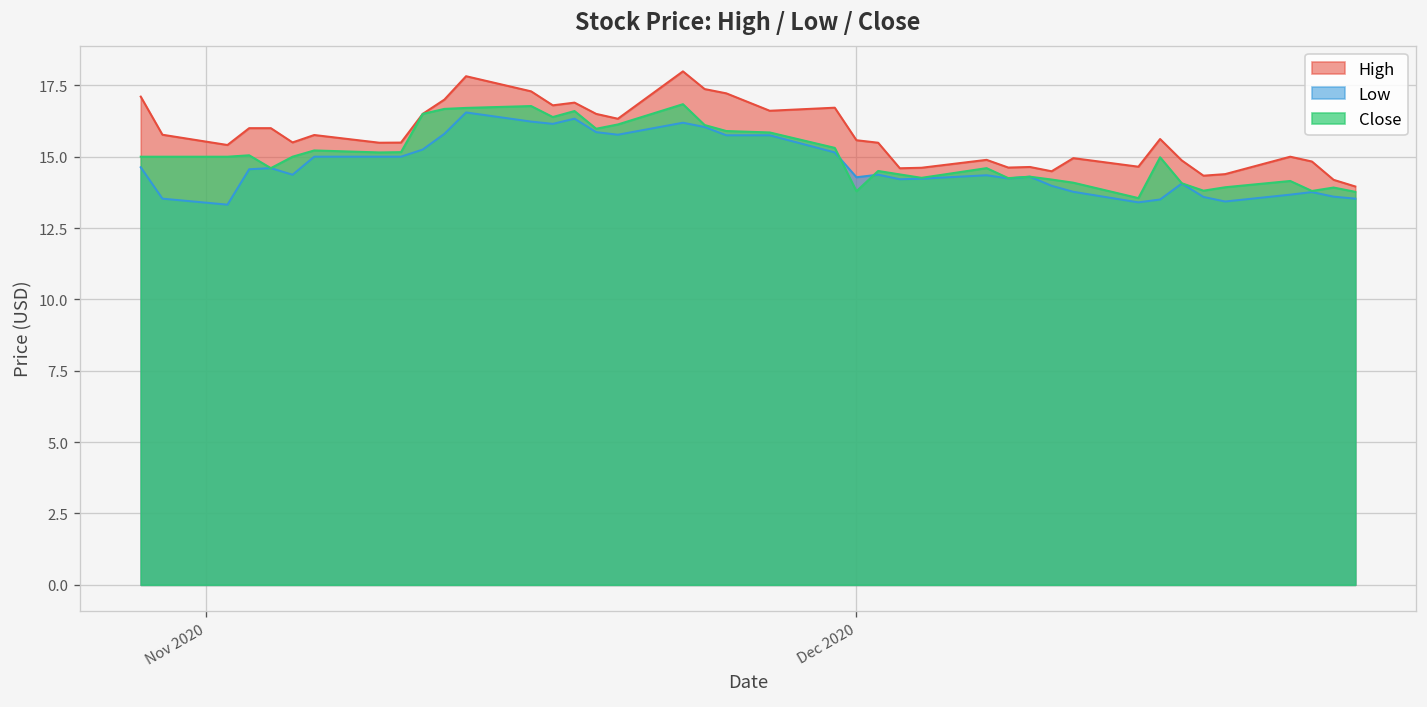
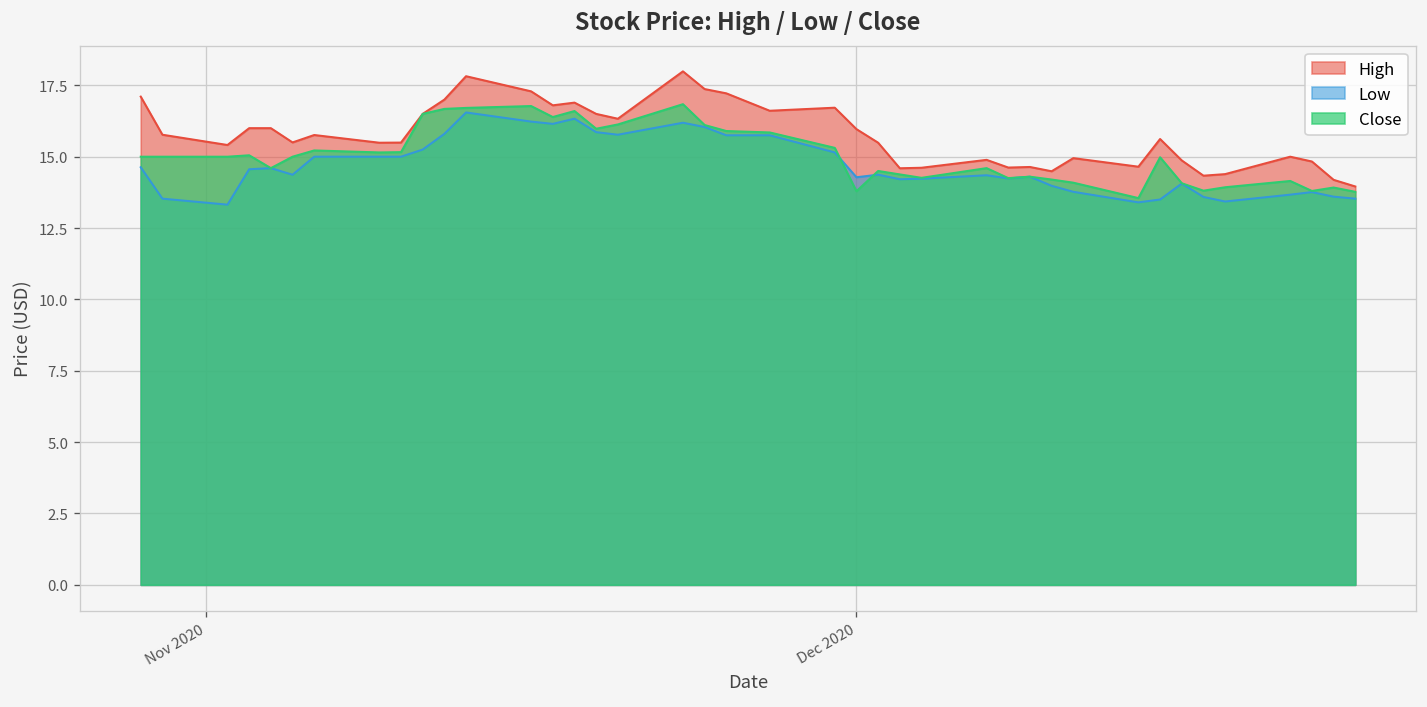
High, Dec 2020: 15.6 -> 16.0
